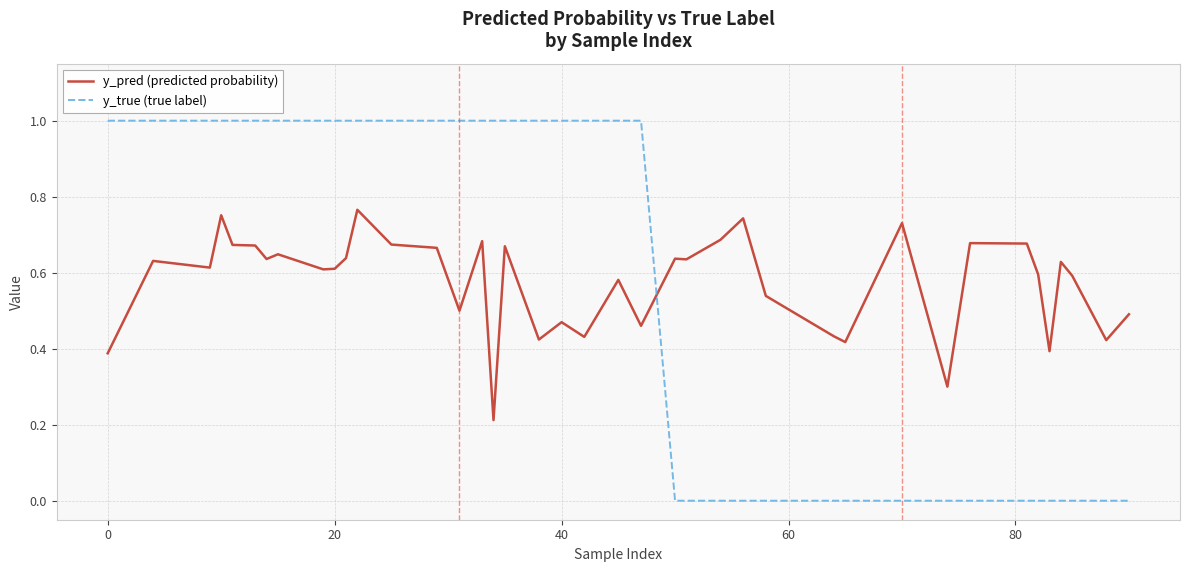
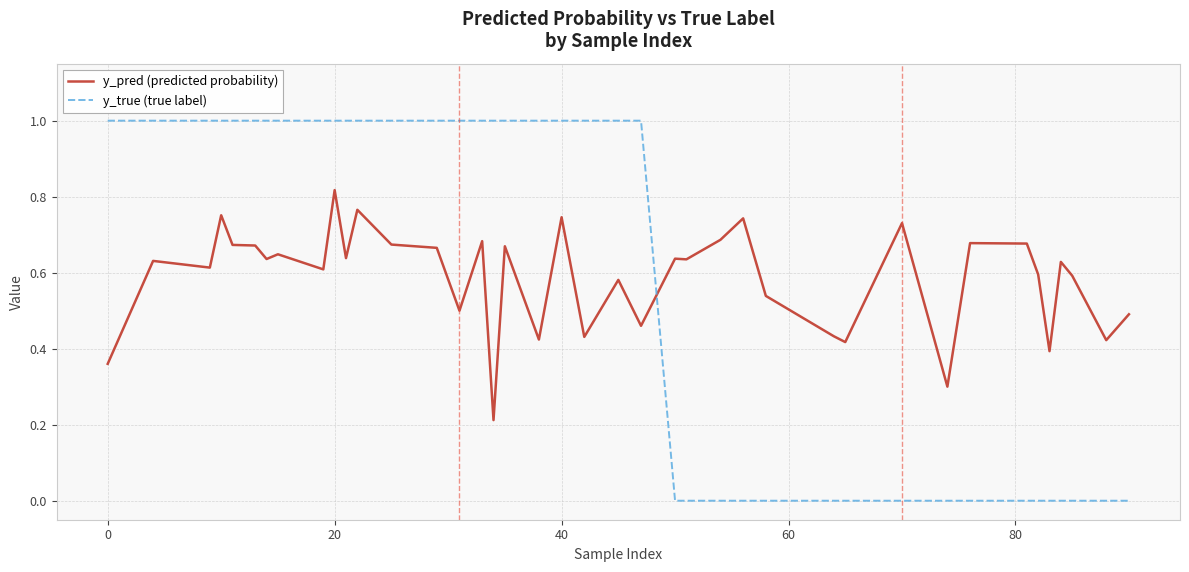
y_pred (predicted probability), 0: 0.39 -> 0.36
y_pred (predicted probability), 20: 0.61 -> 0.82
y_pred (predicted probability), 40: 0.47 -> 0.75
